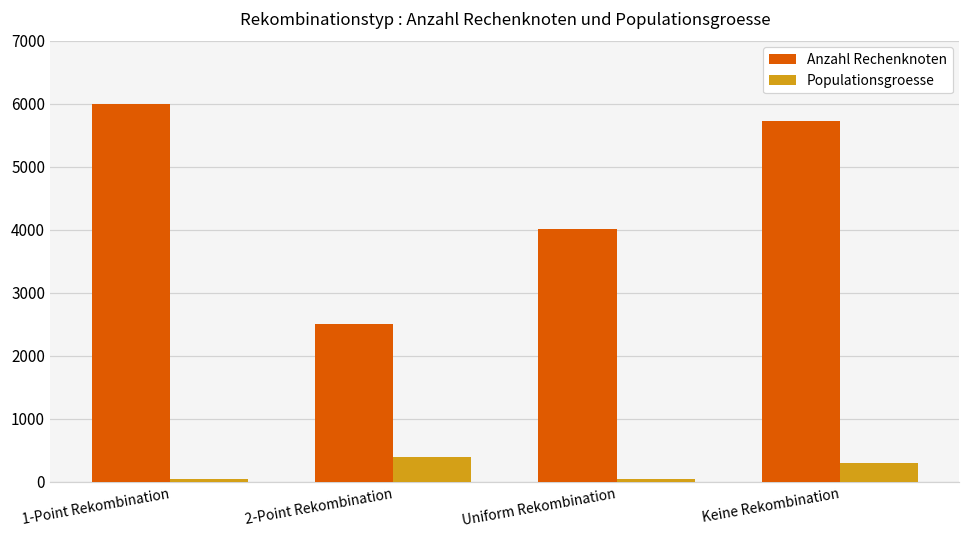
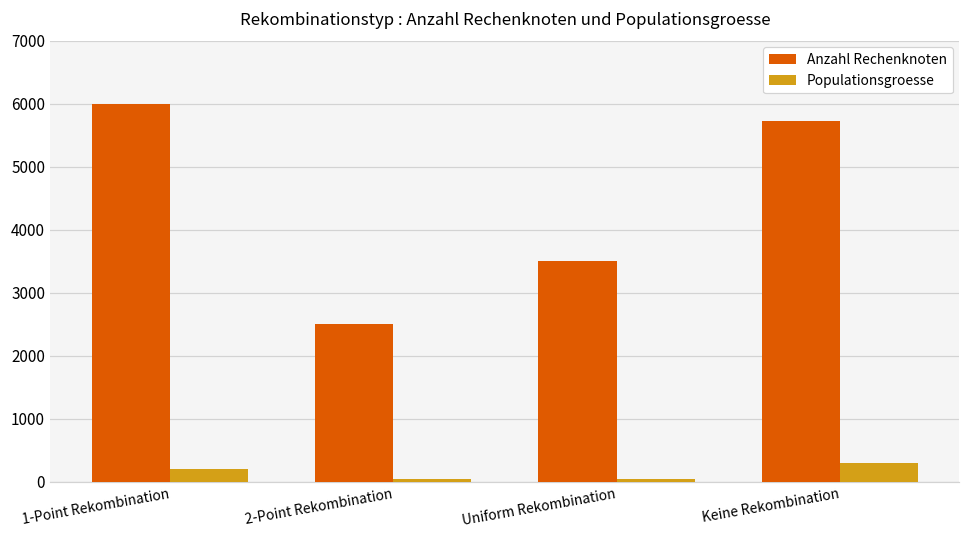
Populationsgroesse, 1-Point Rekombination: 0 -> 200
Populationsgroesse, 2-Point Rekombination: 400 -> 100
Anzahl Rechenknoten, Uniform Rekombination: 4000 -> 3500
